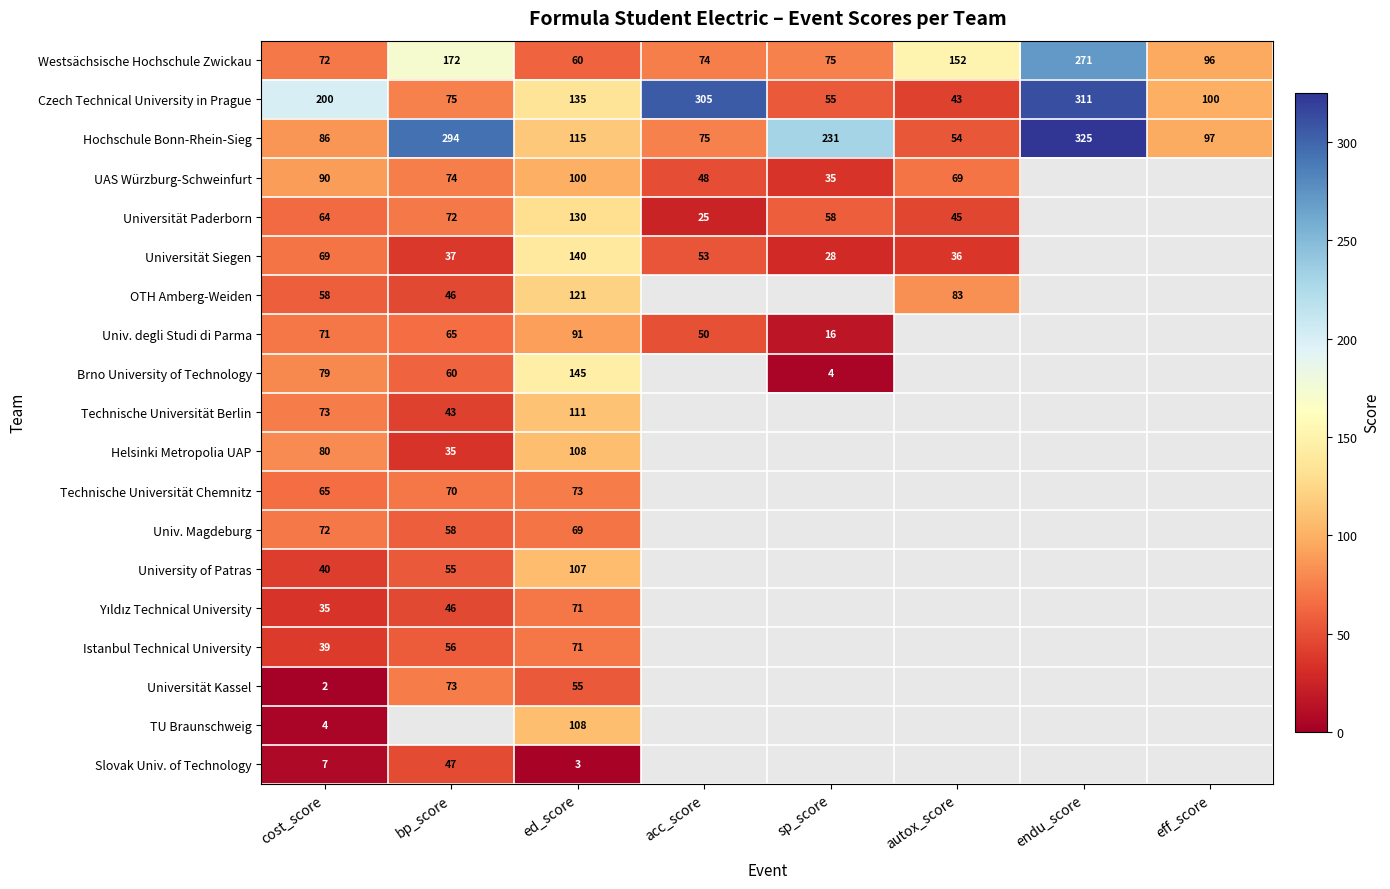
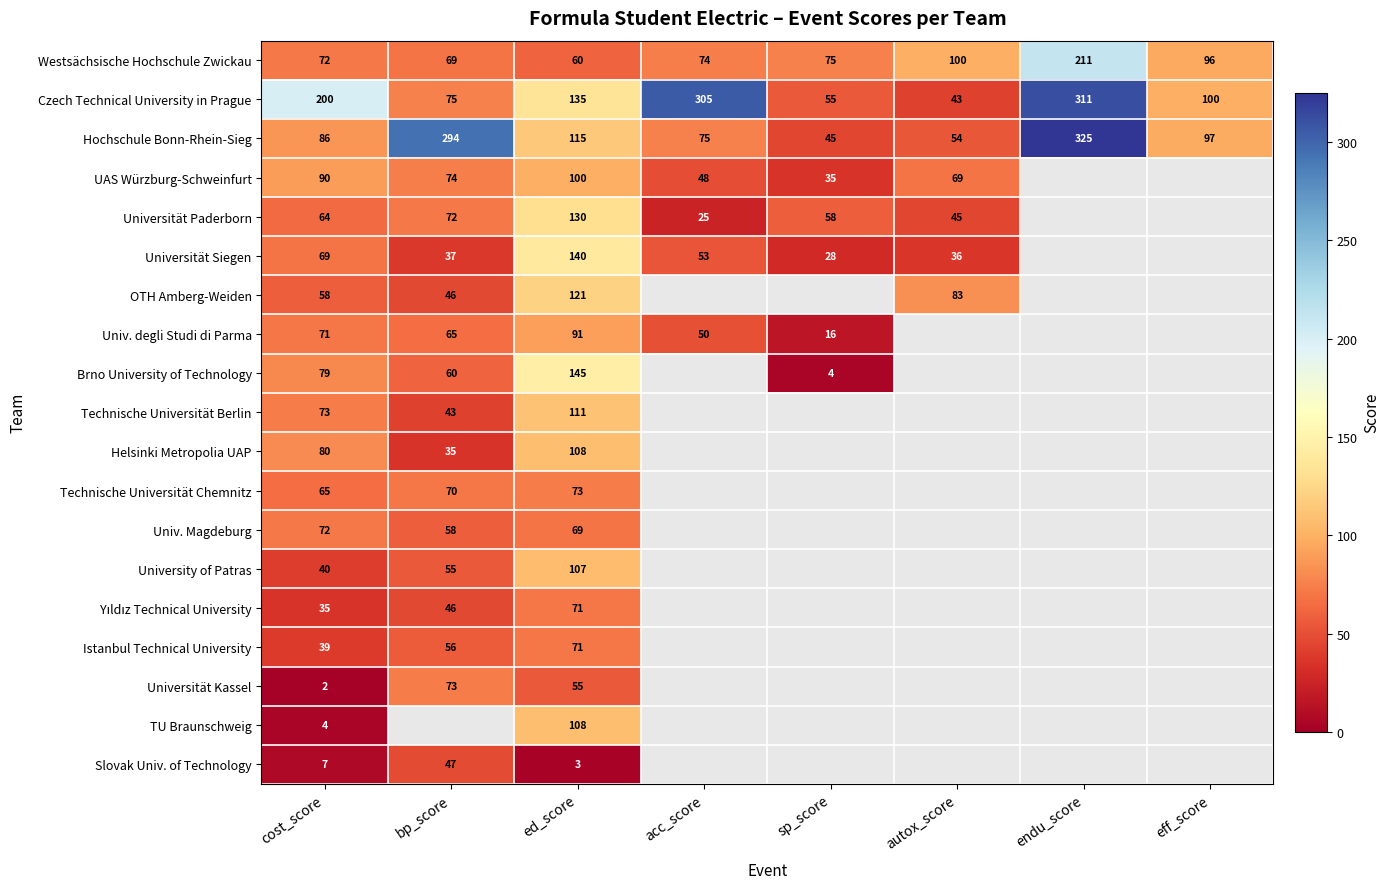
Westsächsische Hochschule Zwickau, bp_score: 172 -> 69
Westsächsische Hochschule Zwickau, autox_score: 152 -> 100
Westsächsische Hochschule Zwickau, endu_score: 271 -> 211
Hochschule Bonn-Rhein-Sieg, sp_score: 231 -> 45
